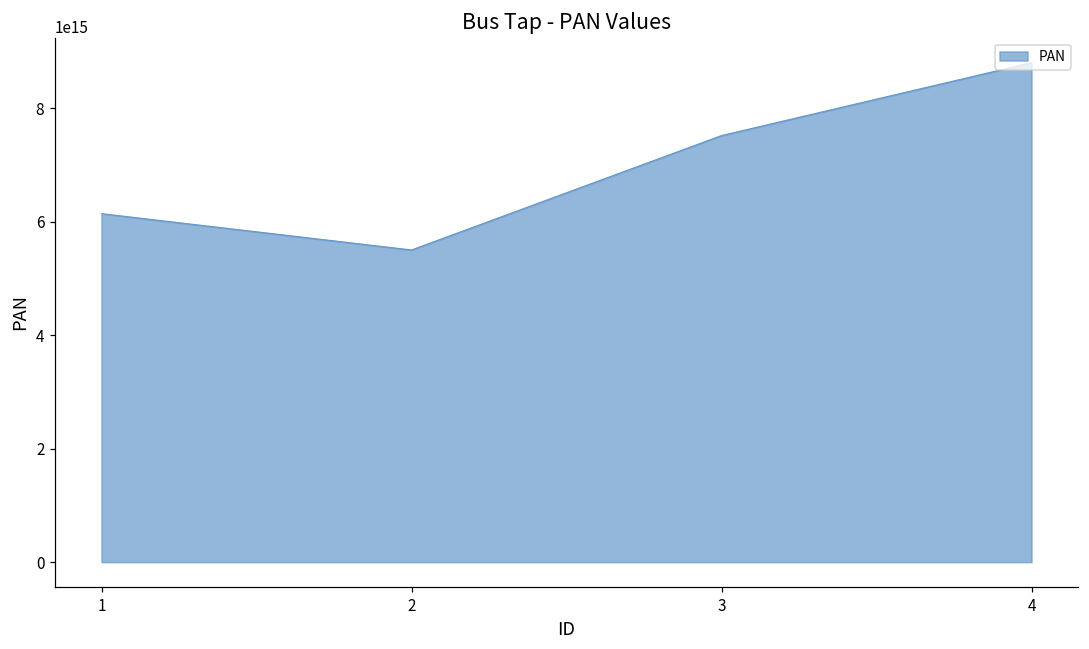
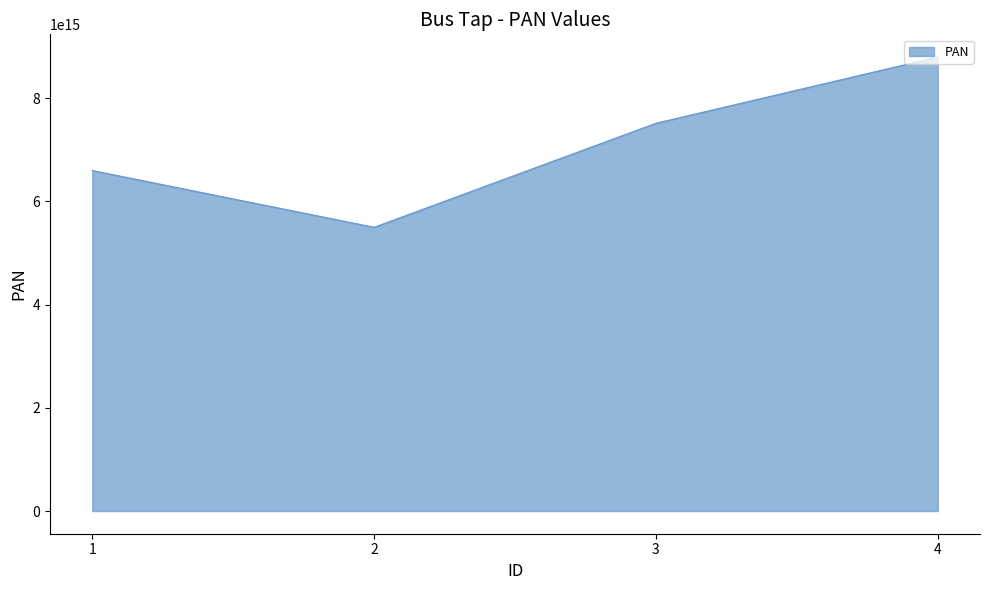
1: 6100000000000000 -> 6600000000000000
